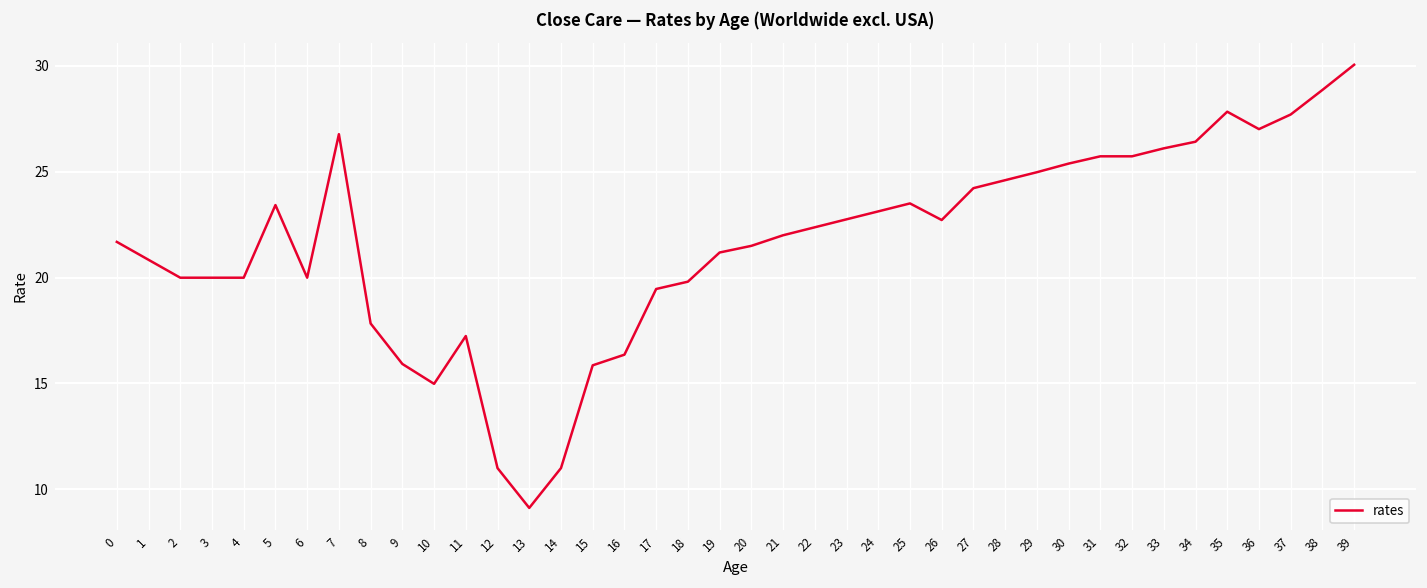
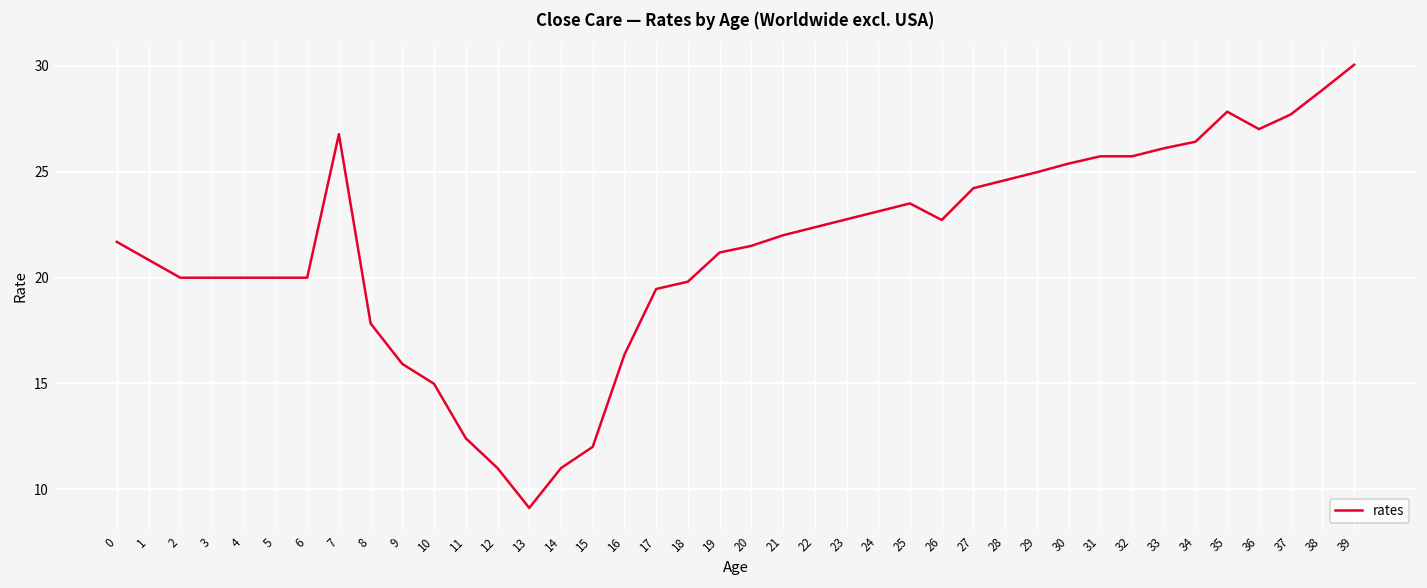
5: 23.4 -> 20.0
11: 17.2 -> 12.4
15: 15.9 -> 12.0
